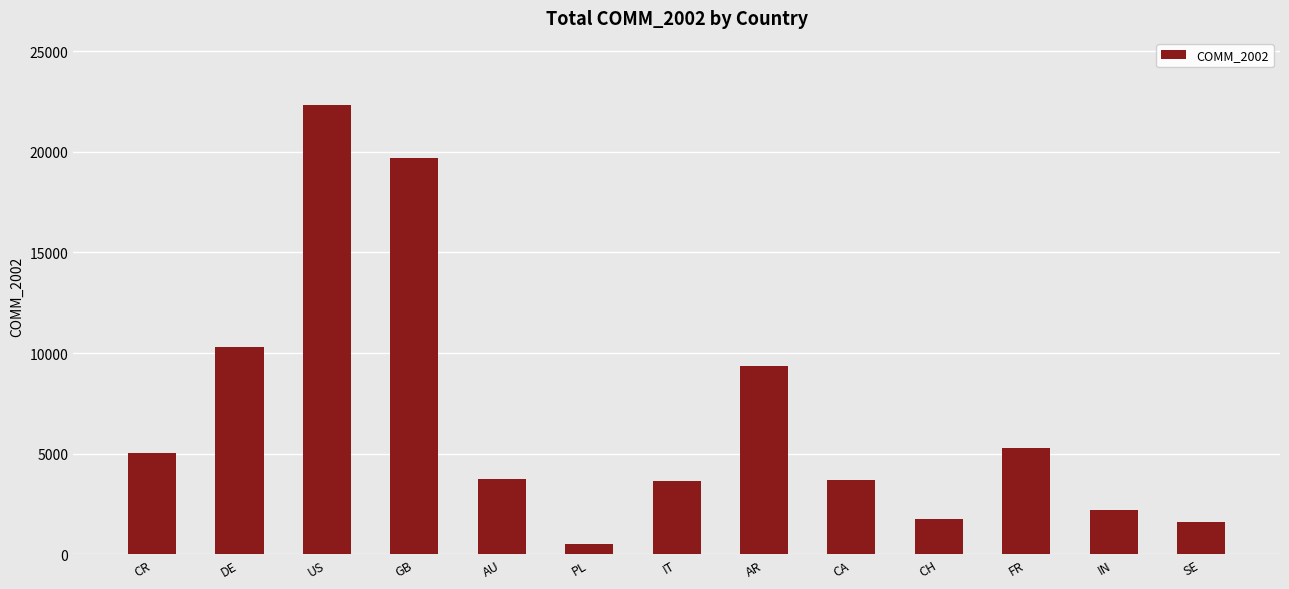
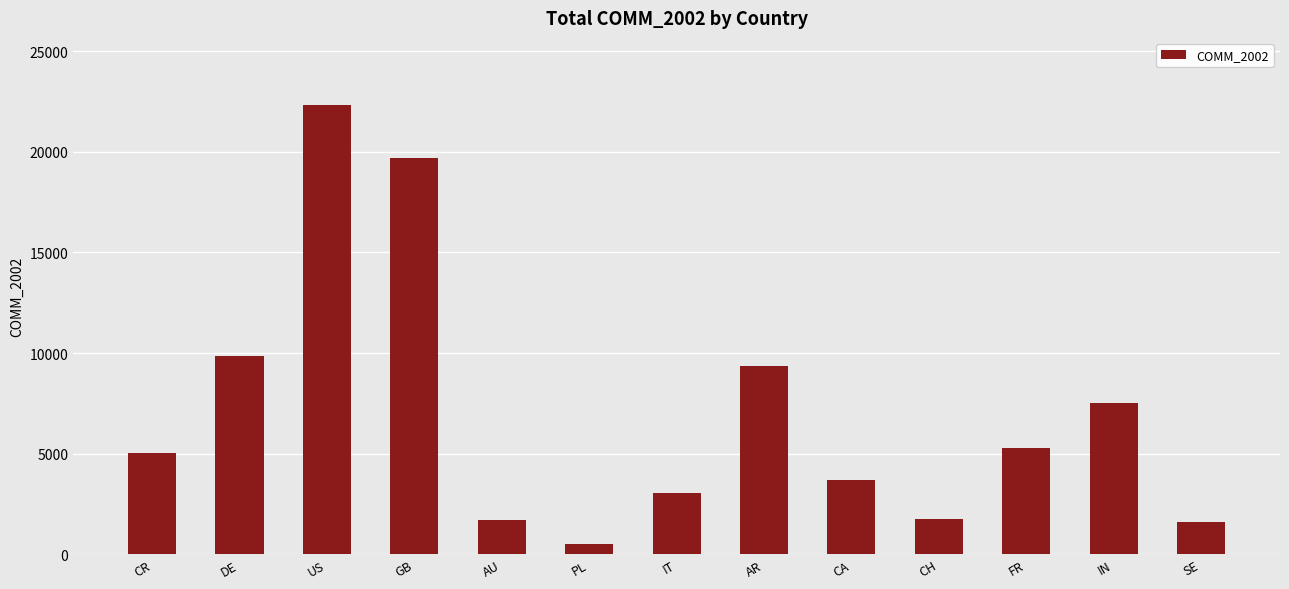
DE: 10300 -> 9900
AU: 3700 -> 1700
IT: 3700 -> 3100
IN: 2200 -> 7500
